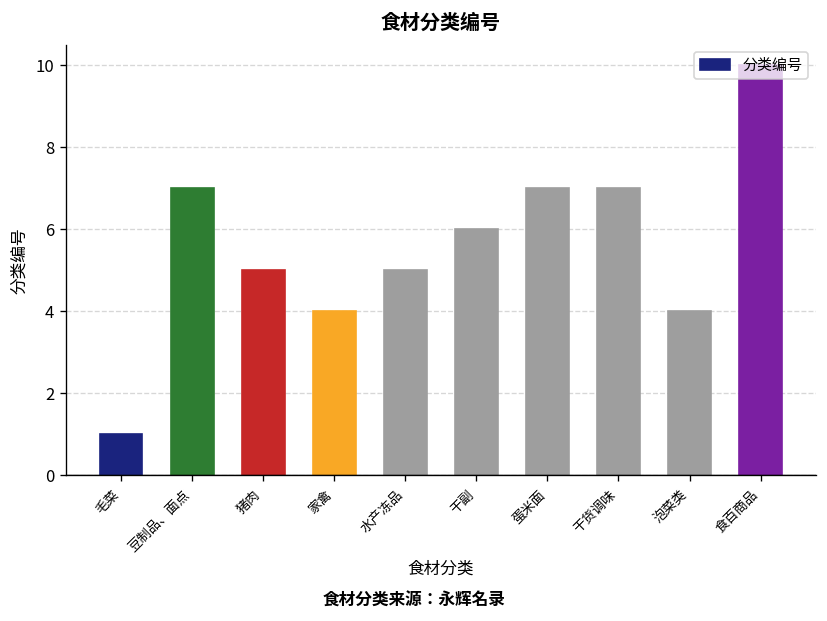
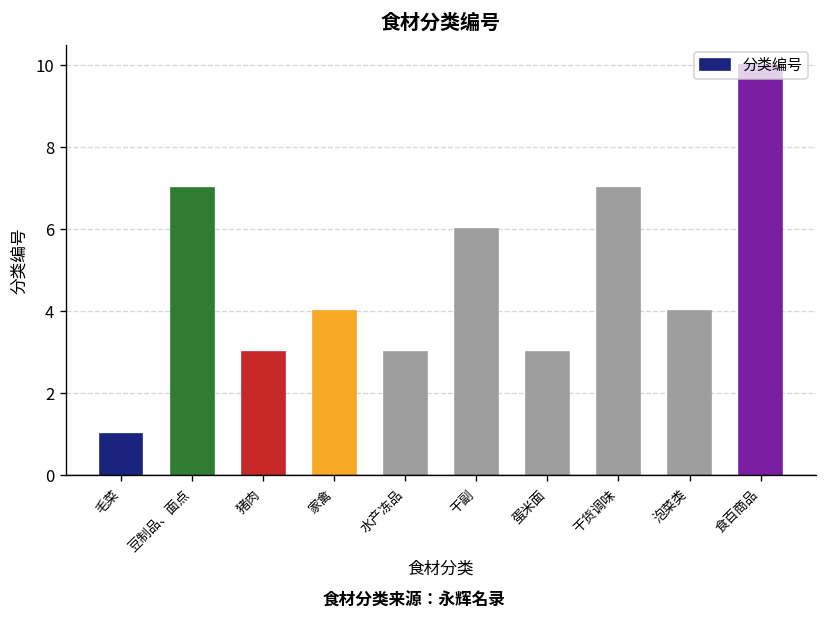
猪肉: 5 -> 3
水产冻品: 5 -> 3
蛋米面: 7 -> 3
